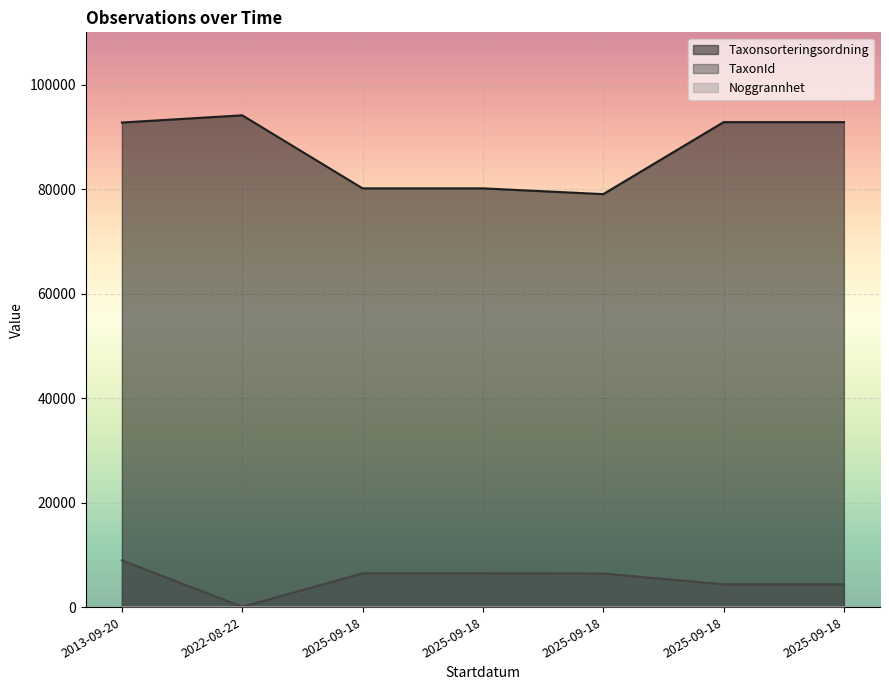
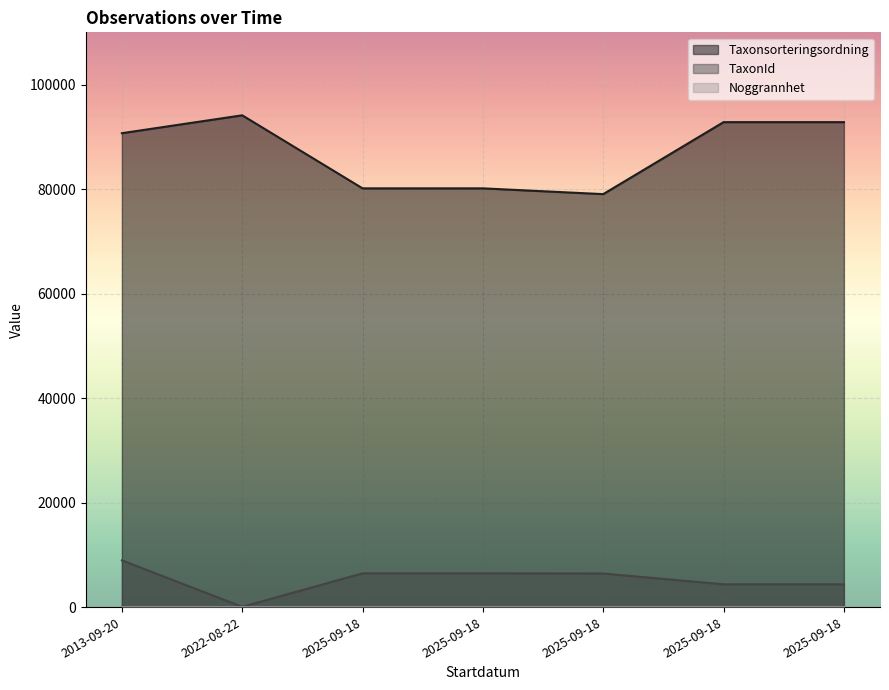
Taxonsorteringsordning, 2013-09-20: 93000 -> 91000
